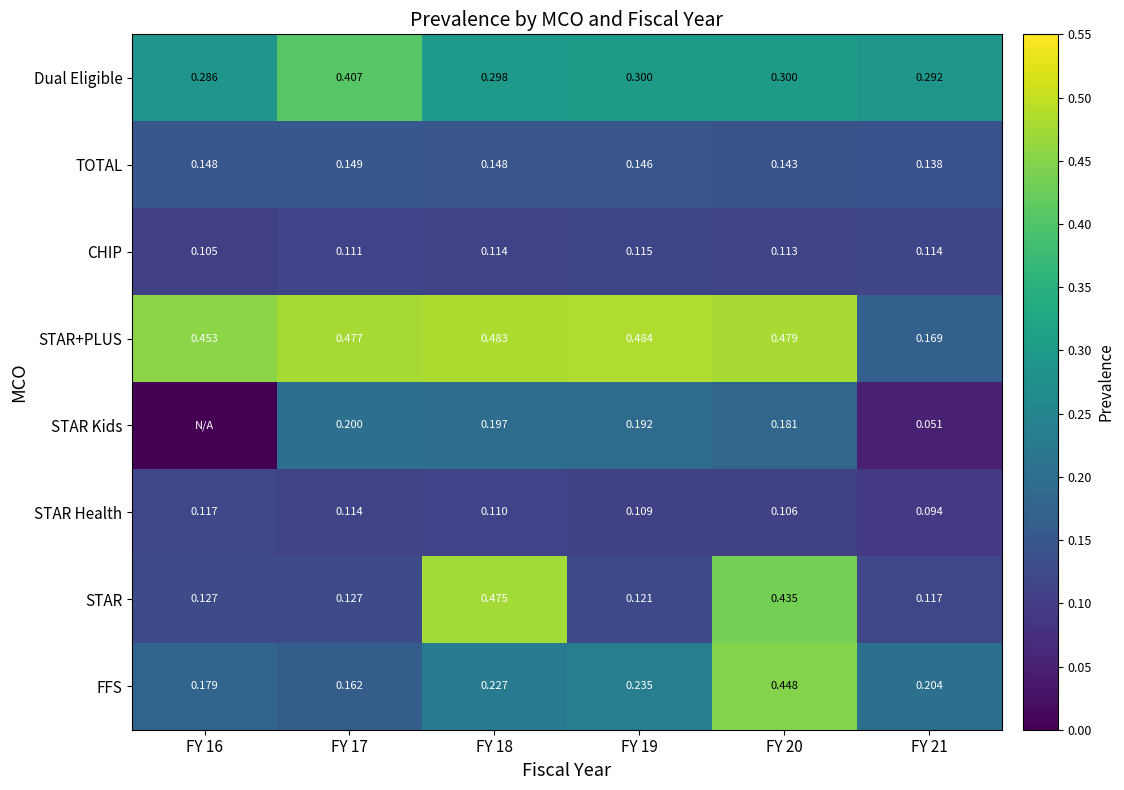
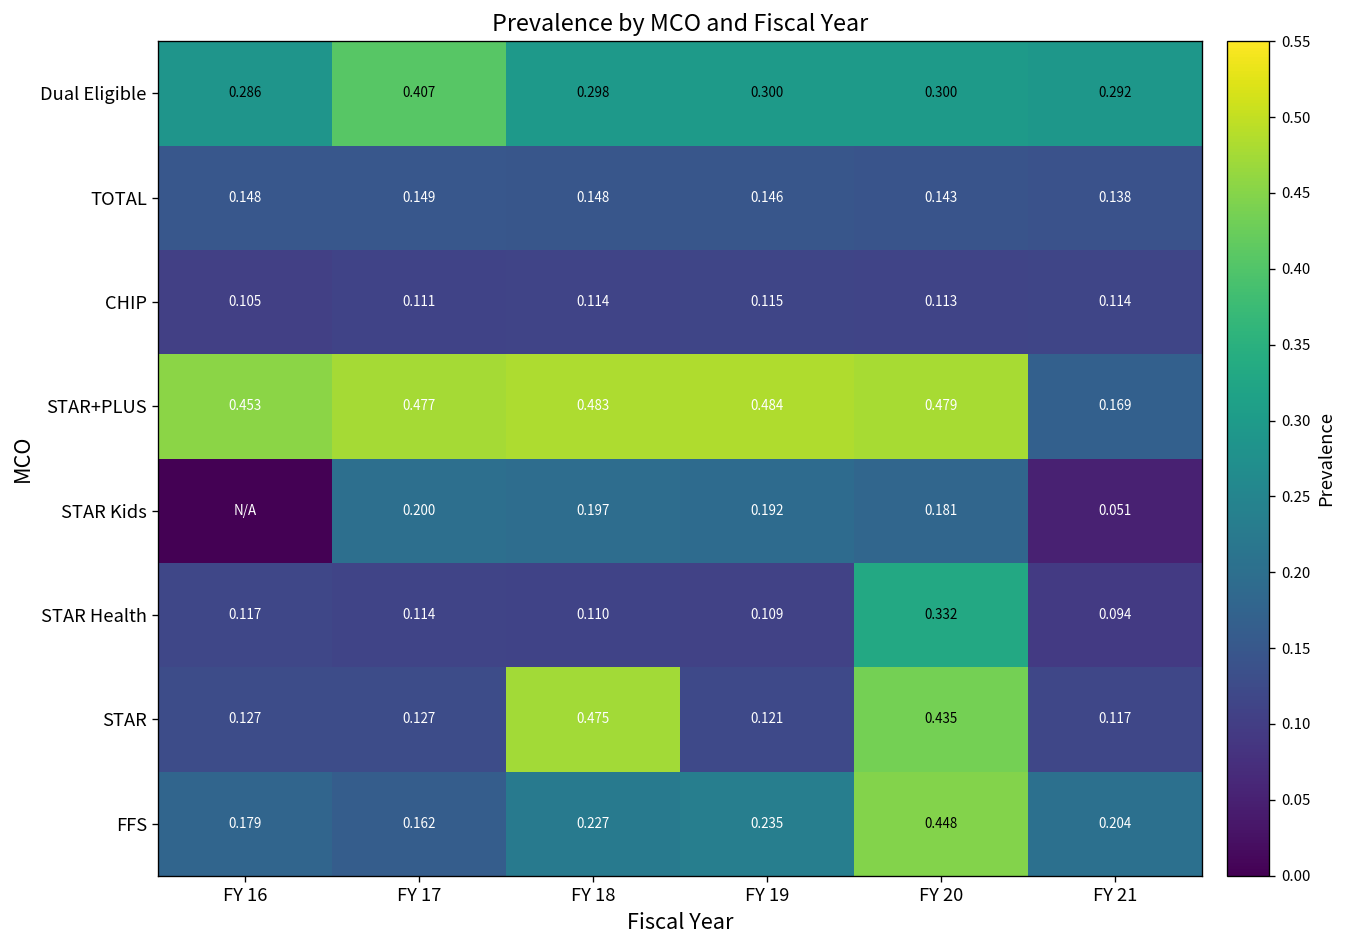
STAR Health, FY 20: 0.106 -> 0.332
